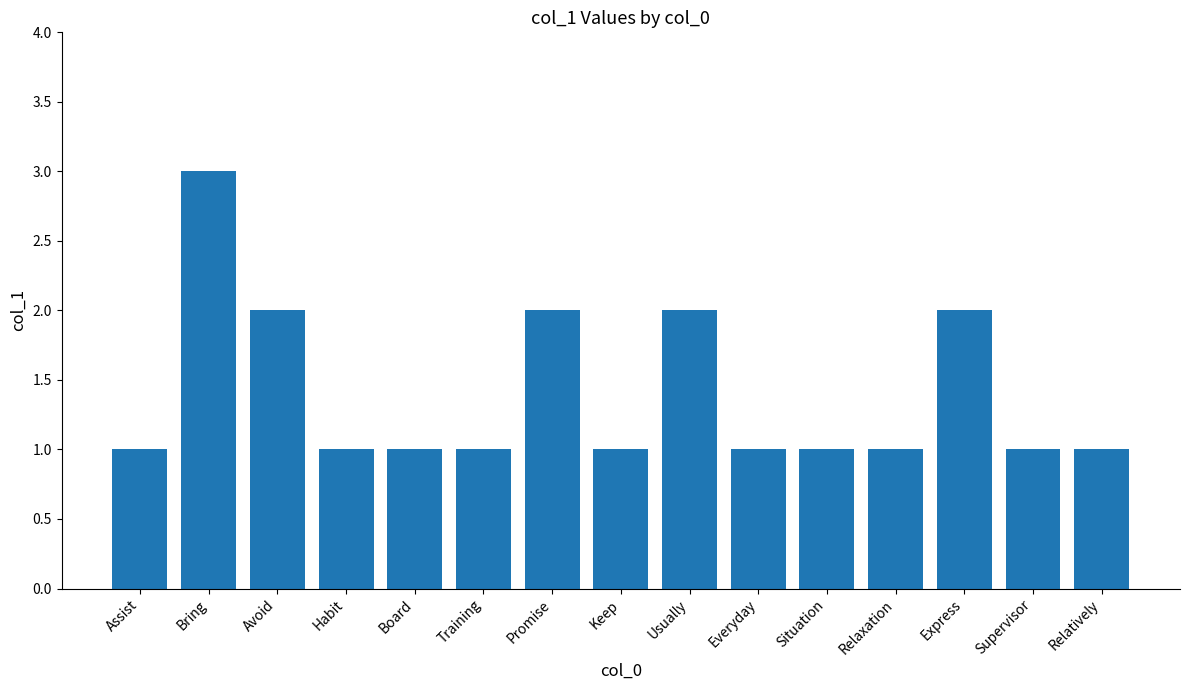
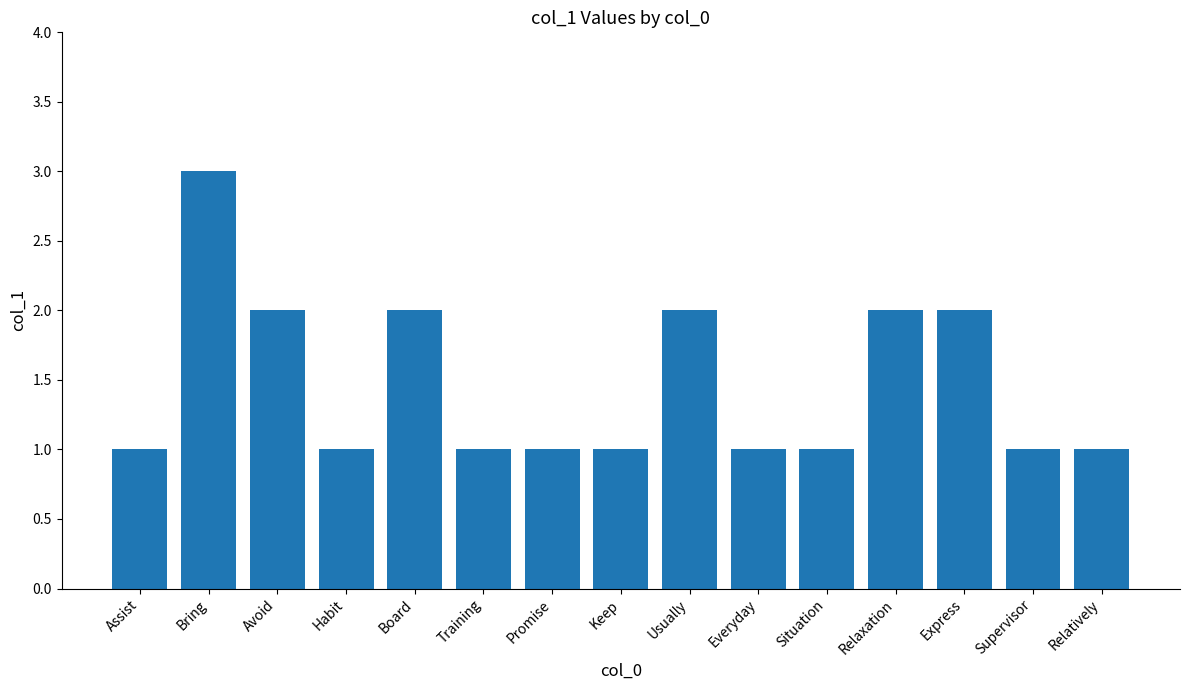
Board: 1 -> 2
Promise: 2 -> 1
Relaxation: 1 -> 2
